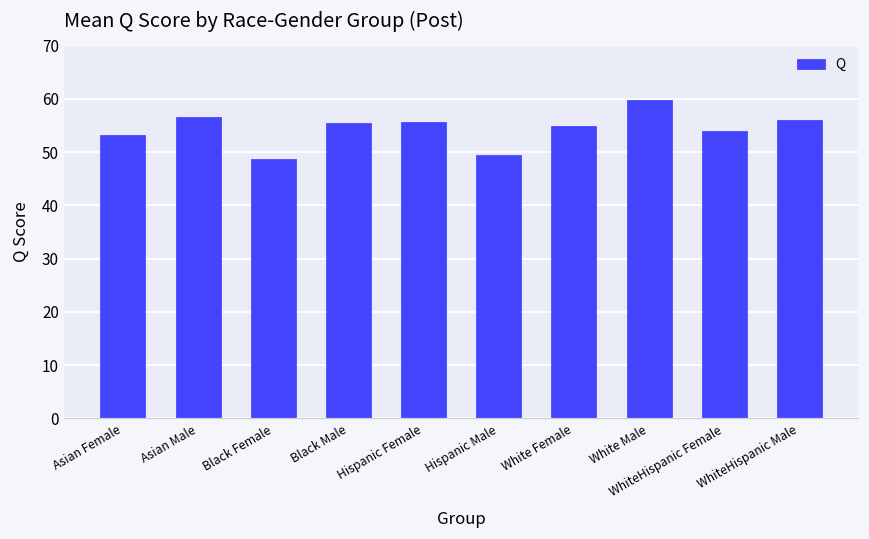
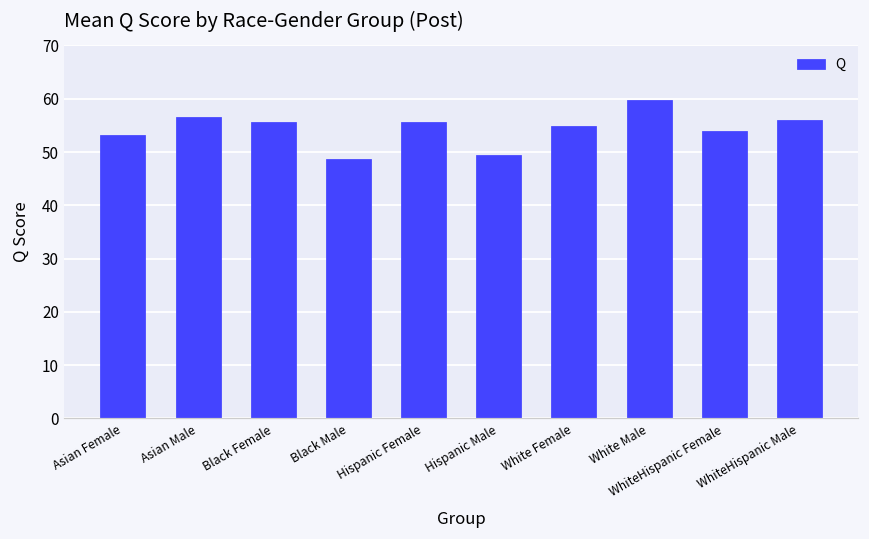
Black Female: 49 -> 56
Black Male: 56 -> 49
